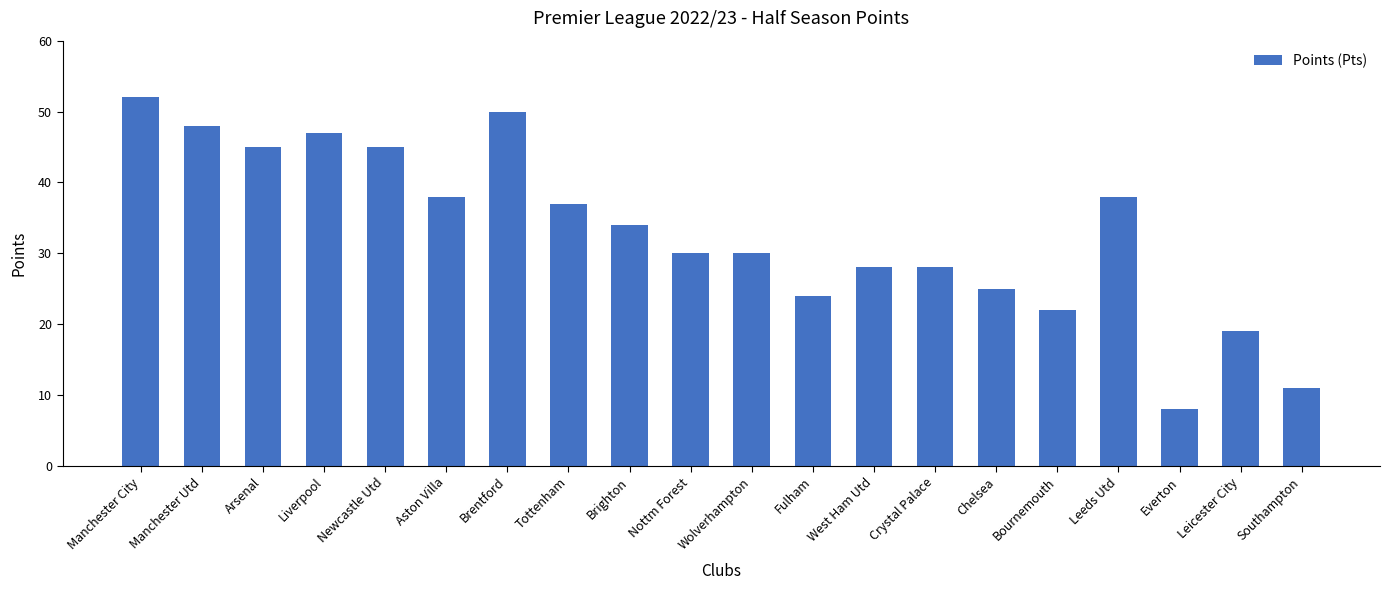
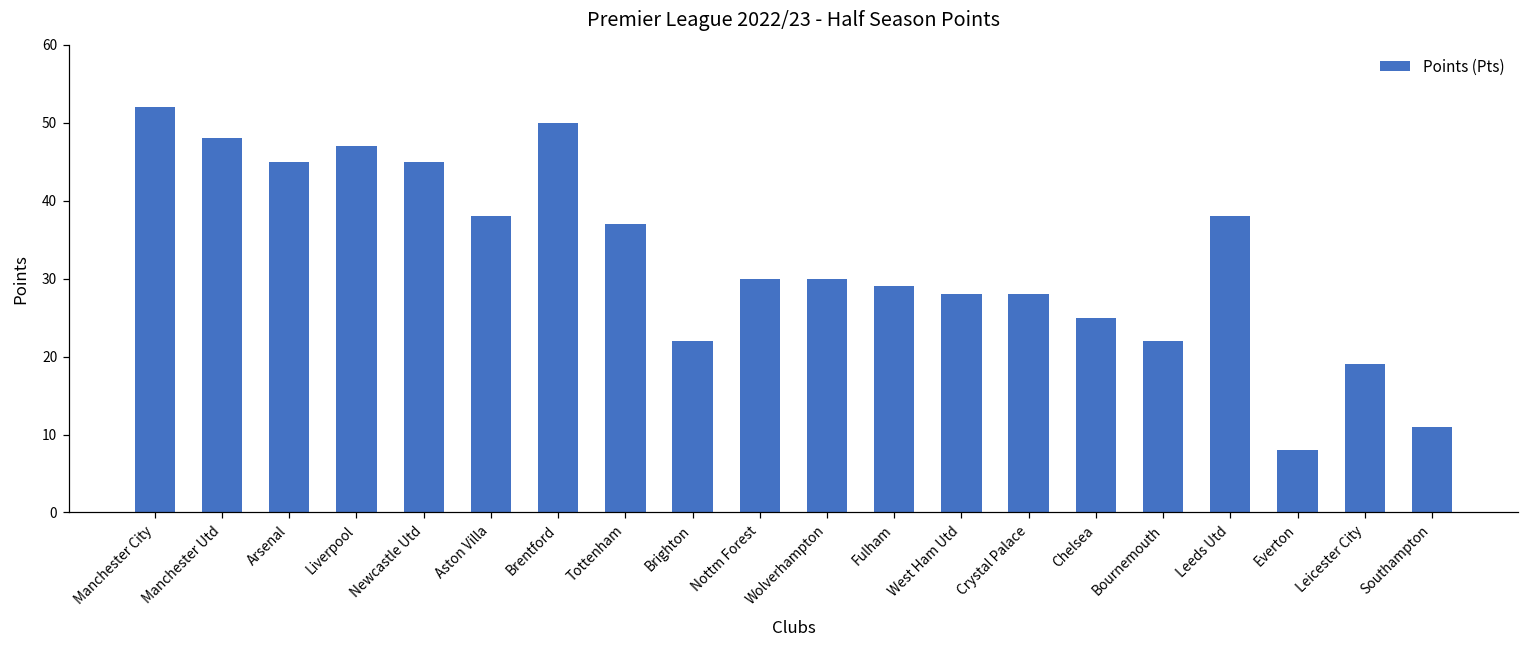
Brighton: 34 -> 22
Fulham: 24 -> 29
